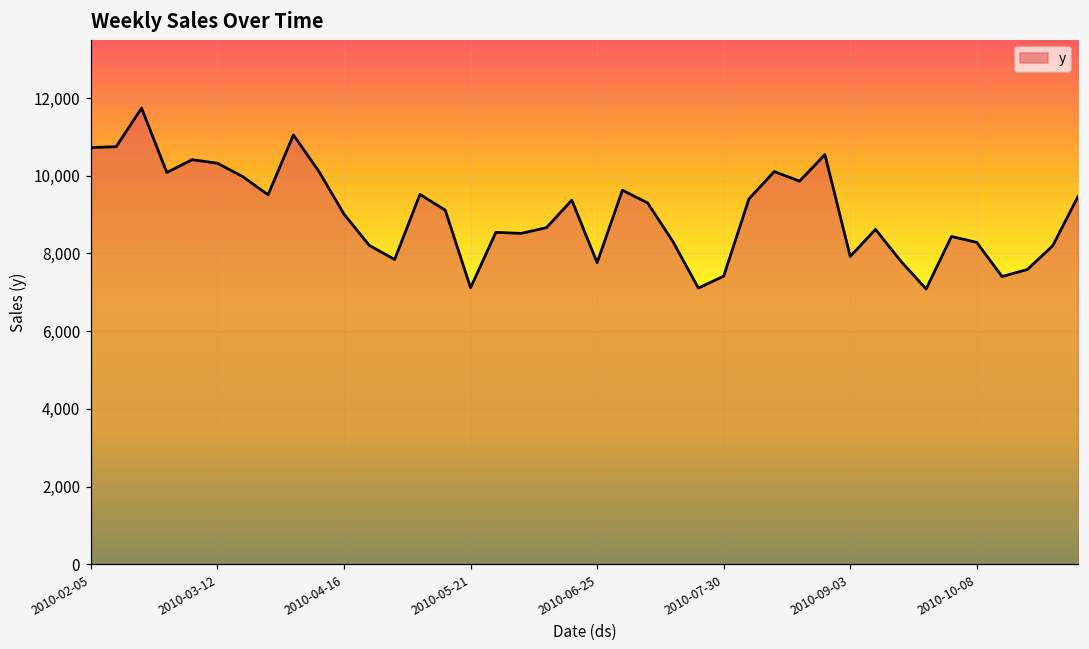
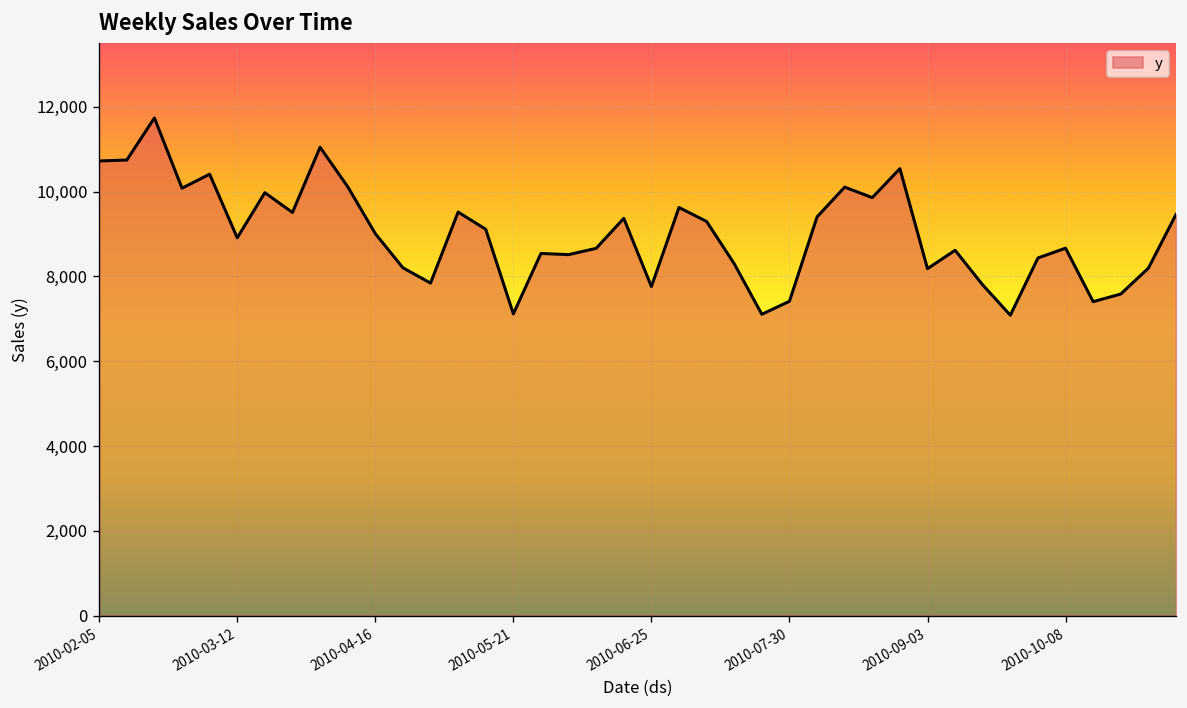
2010-03-12: 10,300 -> 8,900
2010-09-03: 7,900 -> 8,200
2010-10-08: 8,300 -> 8,700
